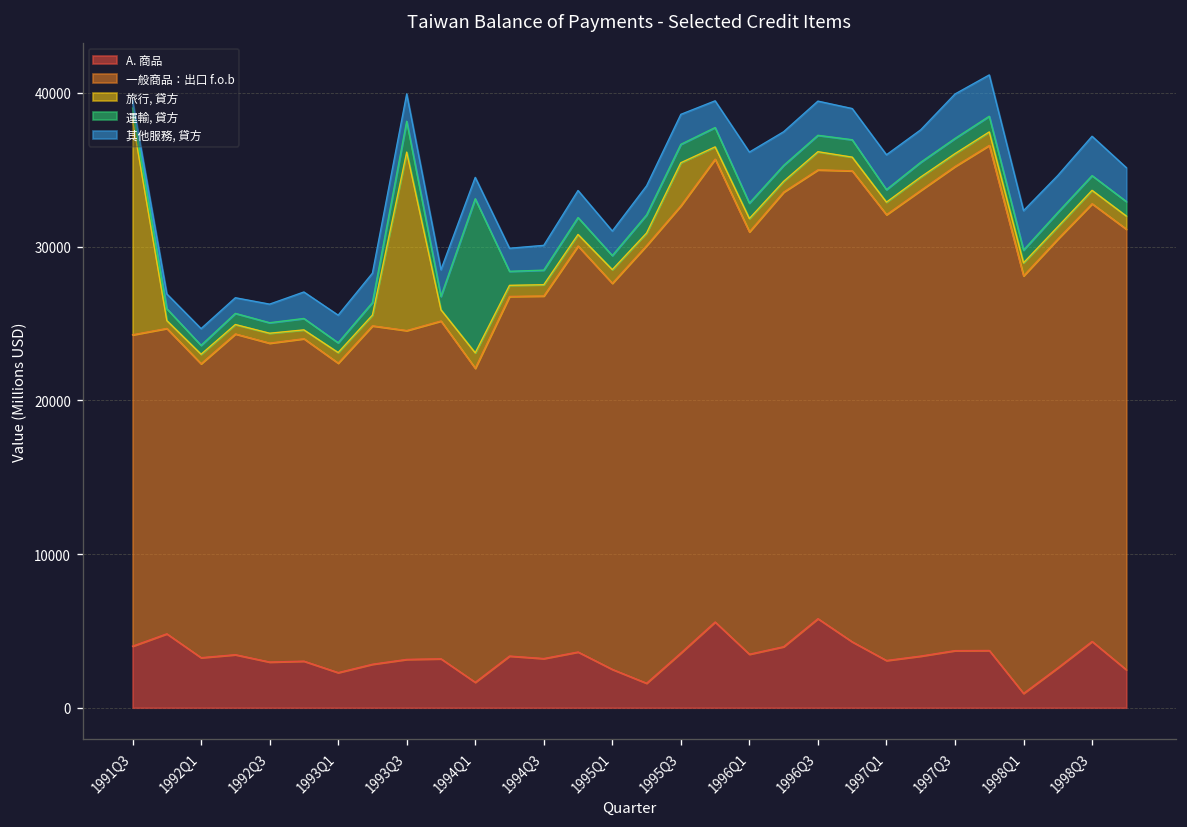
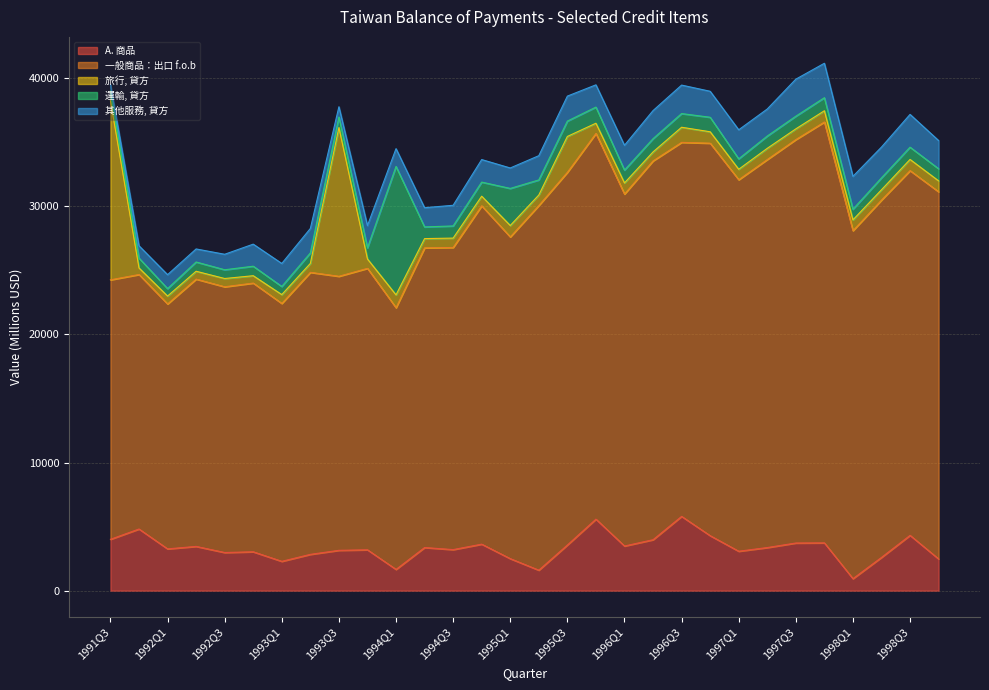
運輸, 貸方, 1993Q3: 2000 -> 800
其他服務, 貸方, 1993Q3: 1800 -> 800
運輸, 貸方, 1995Q1: 900 -> 2900
其他服務, 貸方, 1996Q1: 3300 -> 1900
